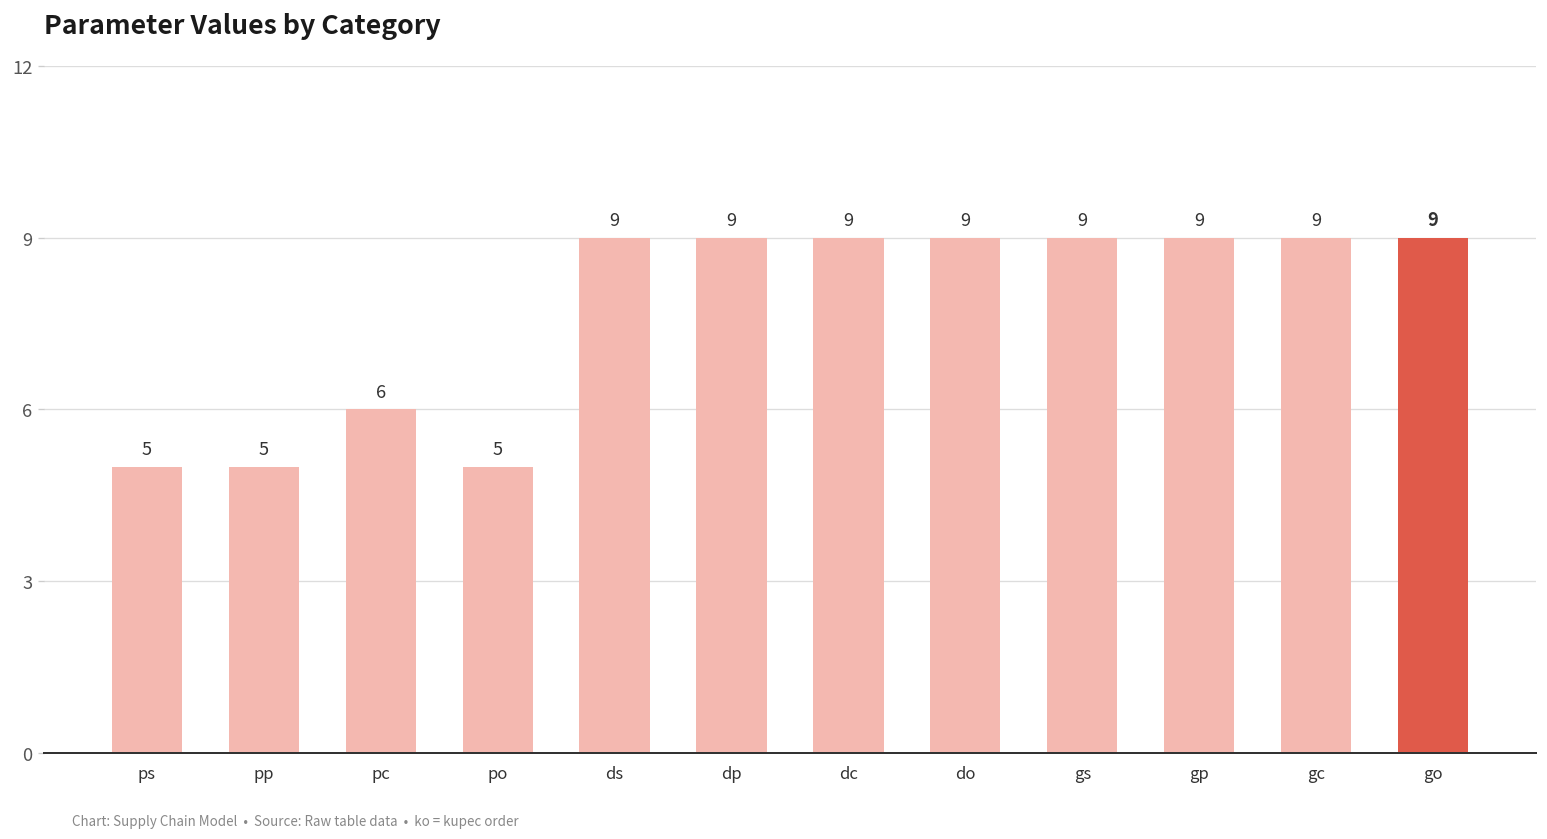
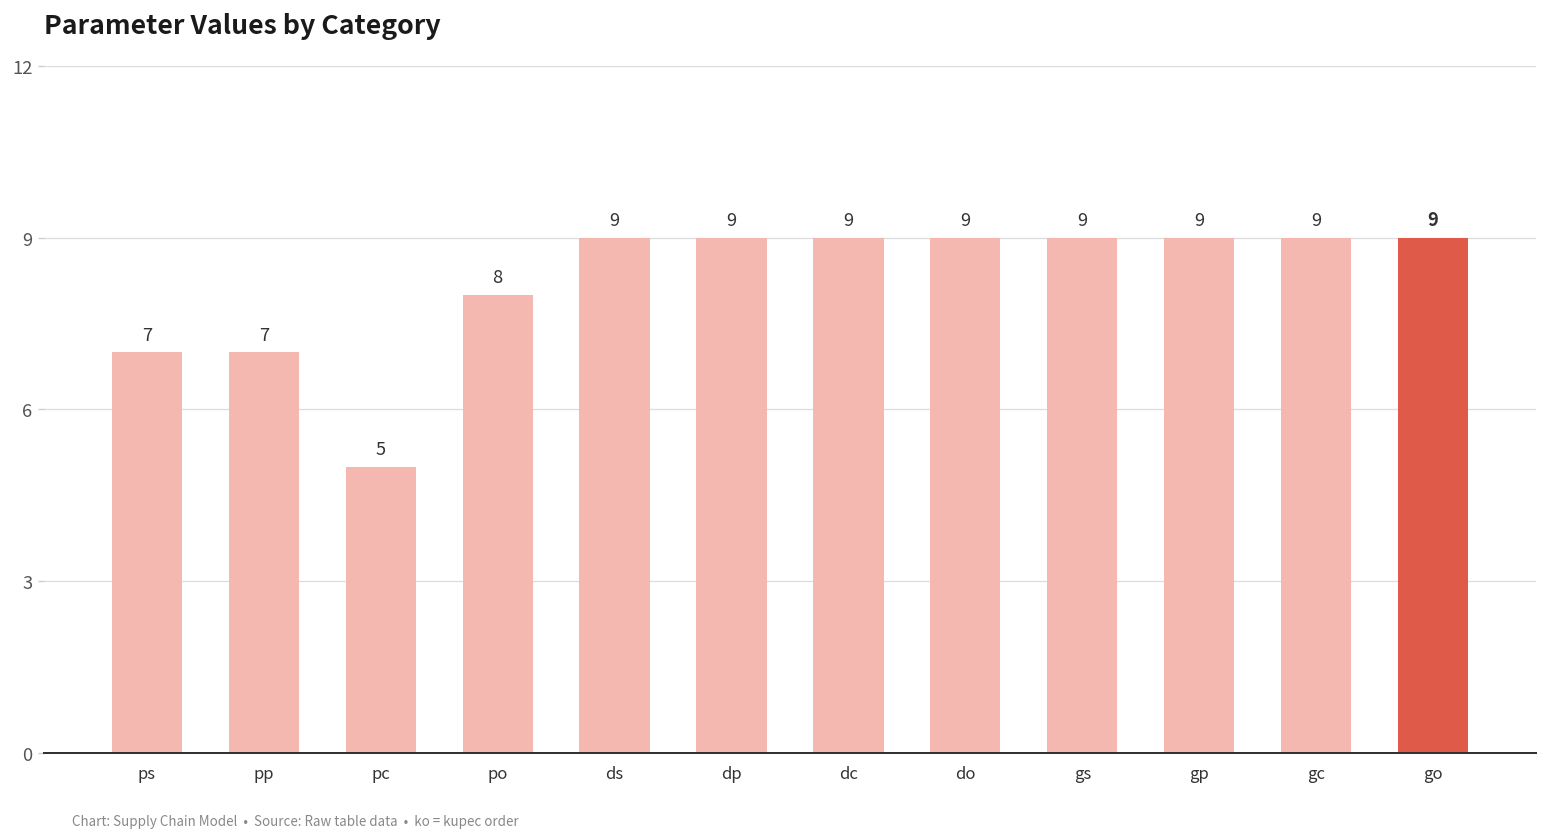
ps: 5 -> 7
pp: 5 -> 7
pc: 6 -> 5
po: 5 -> 8
